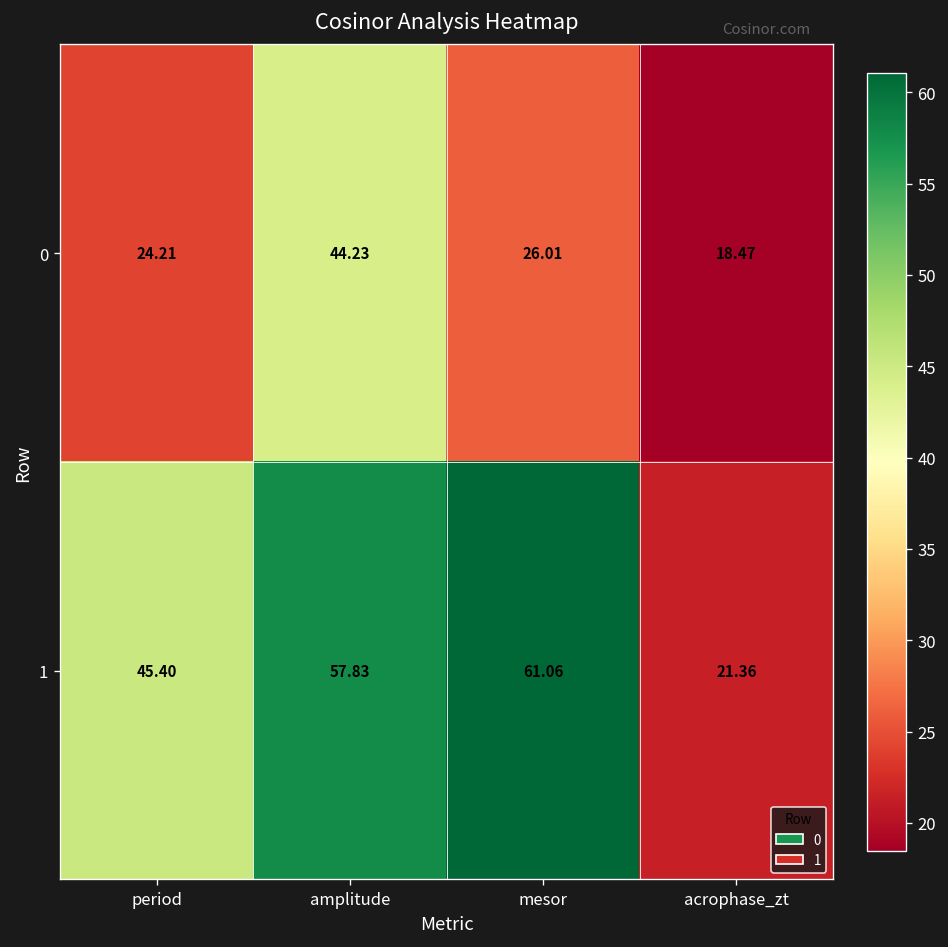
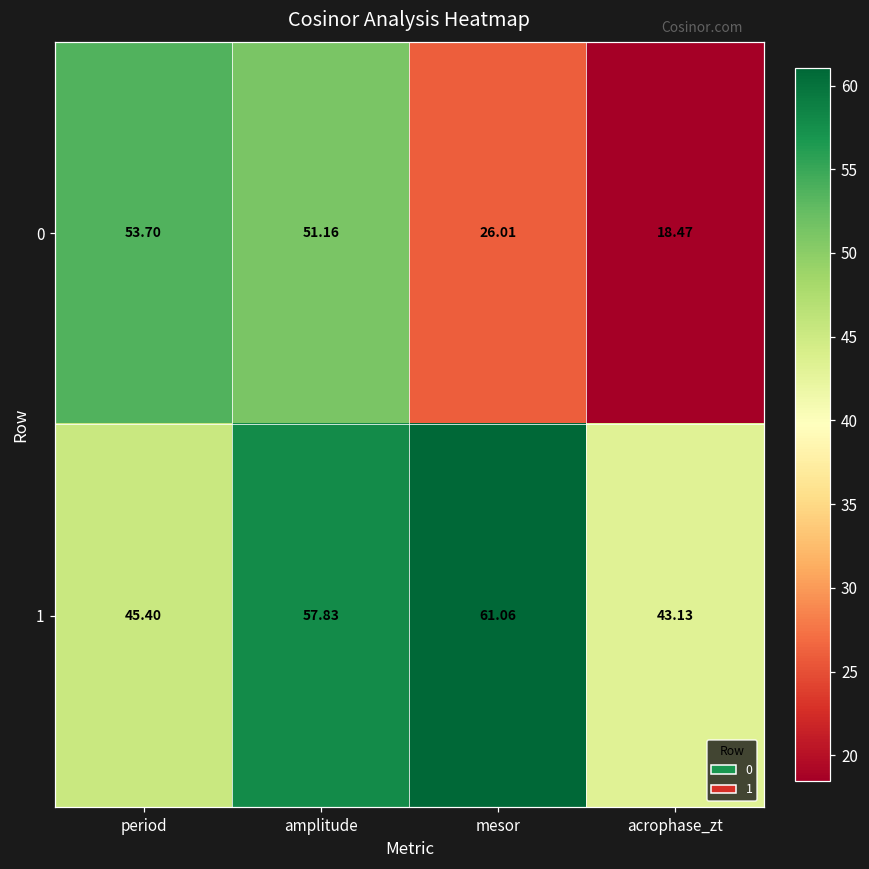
0, period: 24.21 -> 53.70
0, amplitude: 44.23 -> 51.16
1, acrophase_zt: 21.36 -> 43.13
